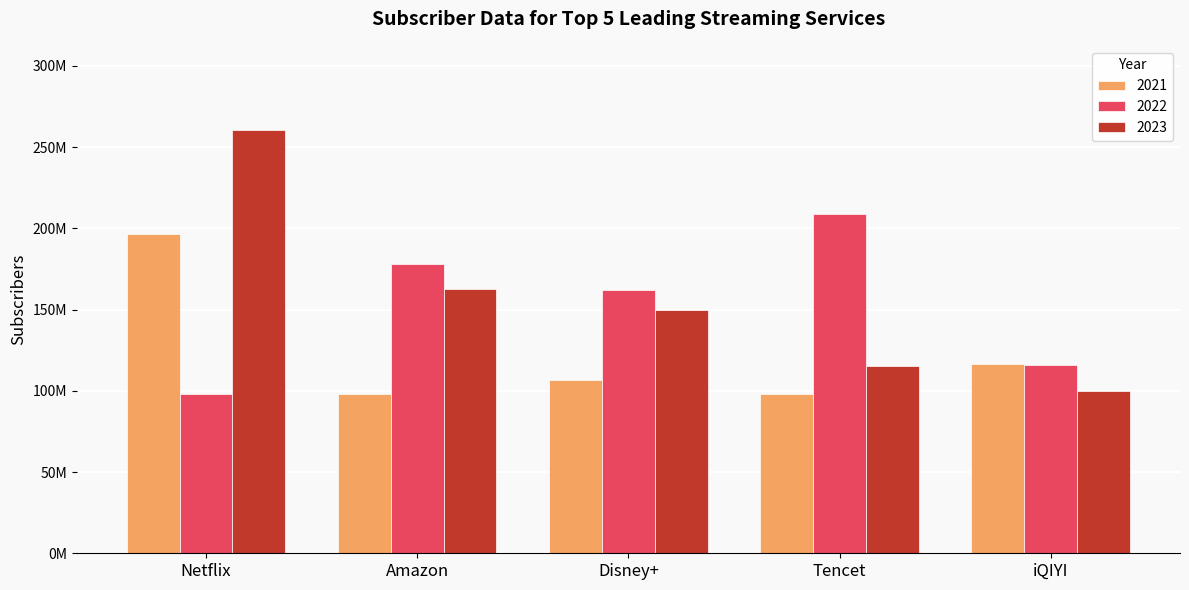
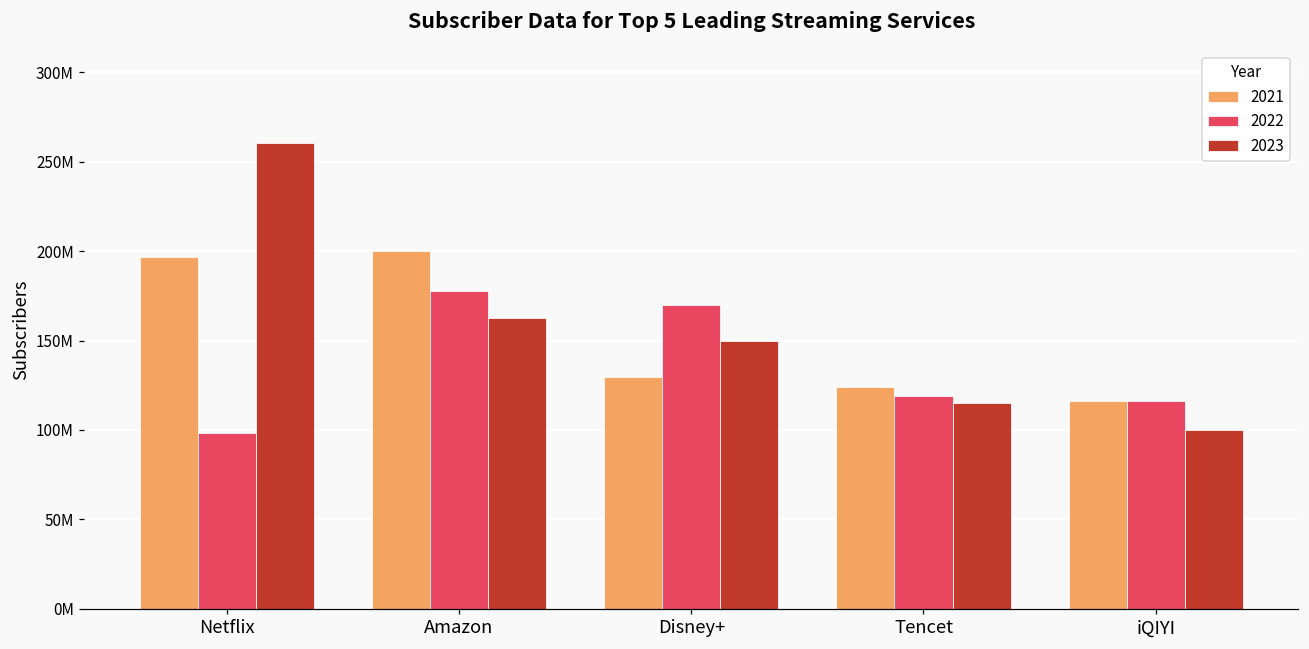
2021, Amazon: 98000000 -> 200000000
2021, Disney+: 107000000 -> 130000000
2022, Disney+: 162000000 -> 170000000
2021, Tencet: 98000000 -> 124000000
2022, Tencet: 209000000 -> 119000000
